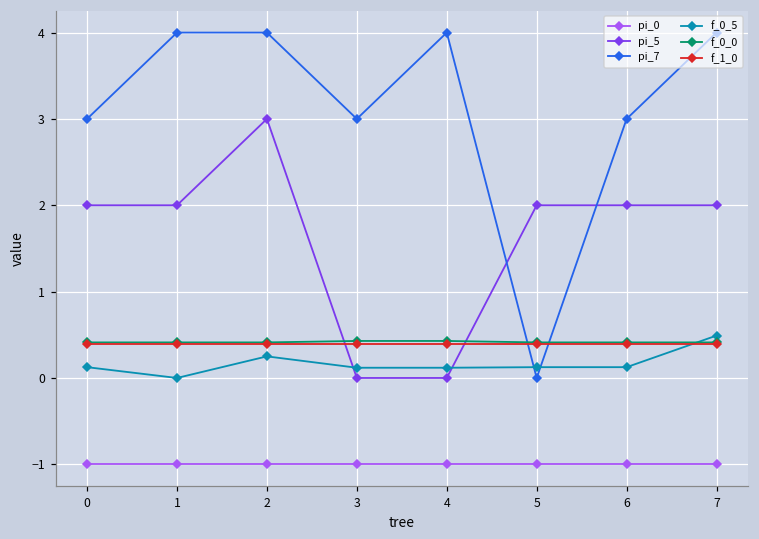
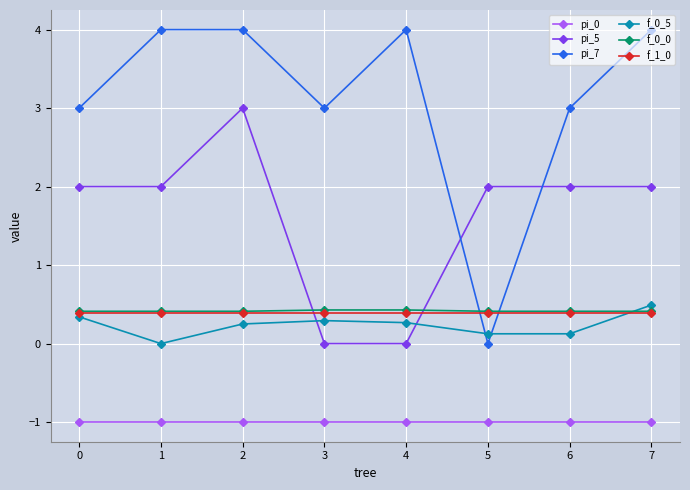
f_0_5, 0: 0.1 -> 0.3
f_0_5, 3: 0.1 -> 0.3
f_0_5, 4: 0.1 -> 0.3
